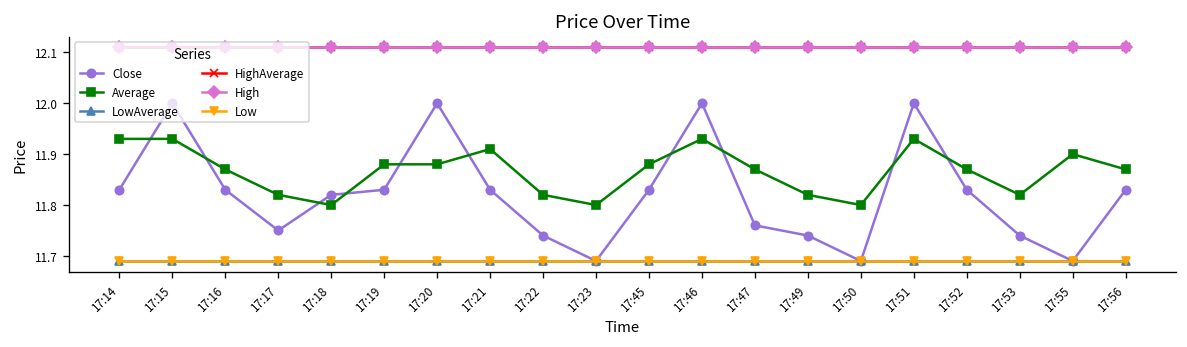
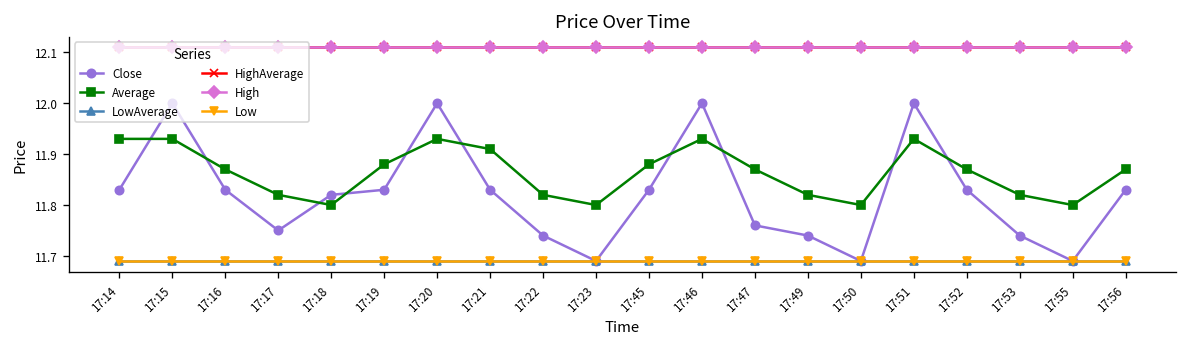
Average, 17:20: 11.88 -> 11.93
Average, 17:55: 11.9 -> 11.8
